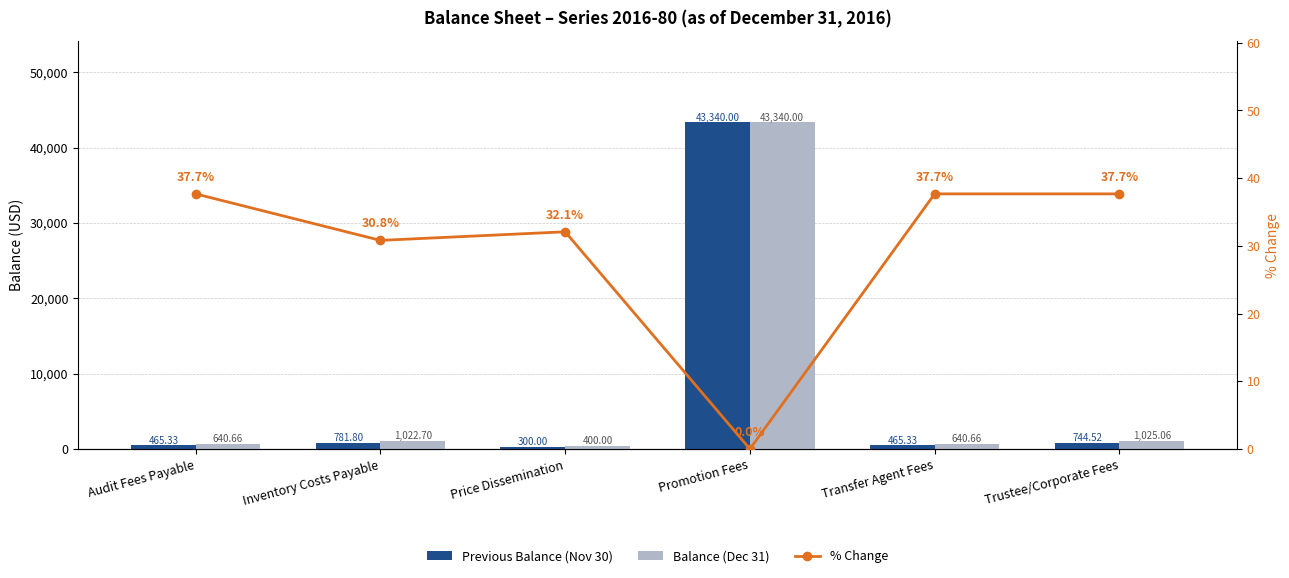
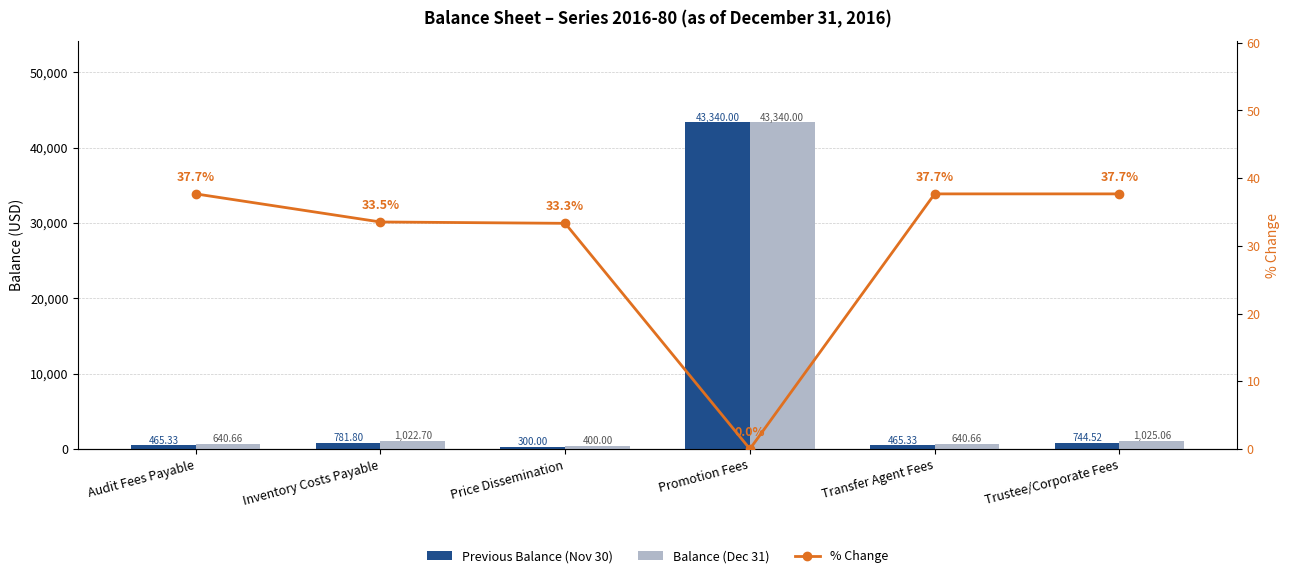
% Change, Inventory Costs Payable: 30.8% -> 33.5%
% Change, Price Dissemination: 32.1% -> 33.3%
